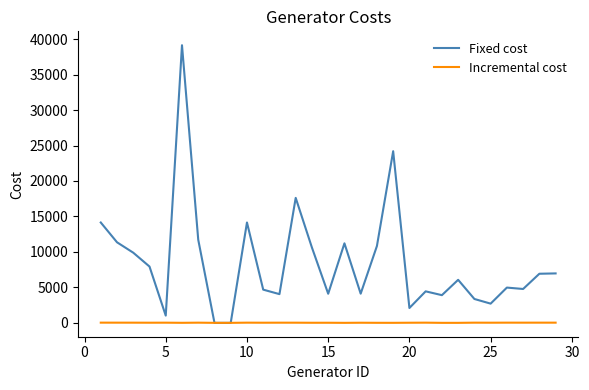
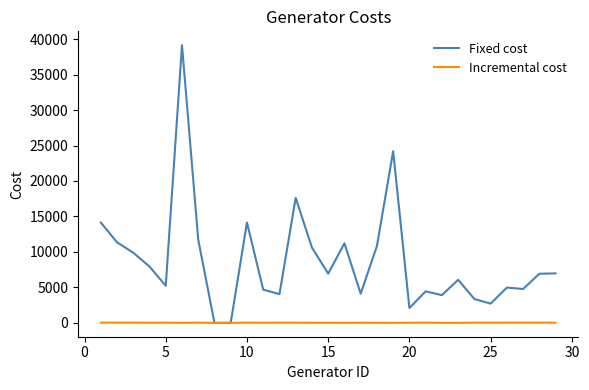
Fixed cost, 5: 1000 -> 5000
Fixed cost, 15: 4000 -> 7000
